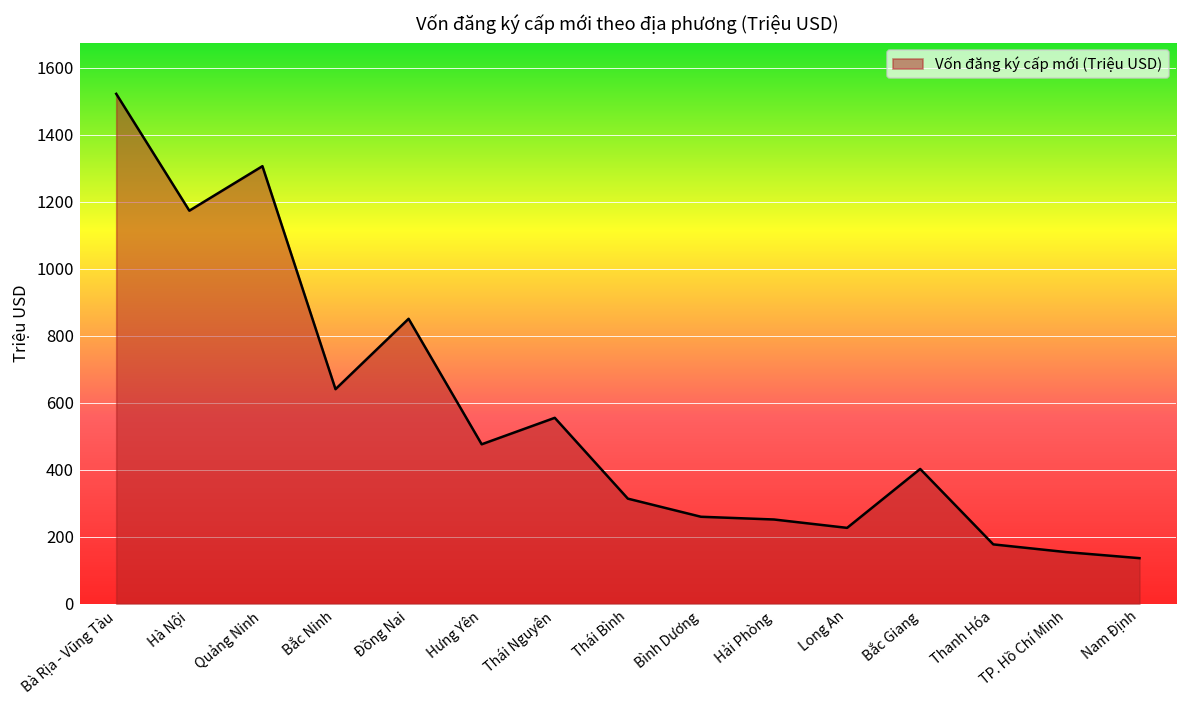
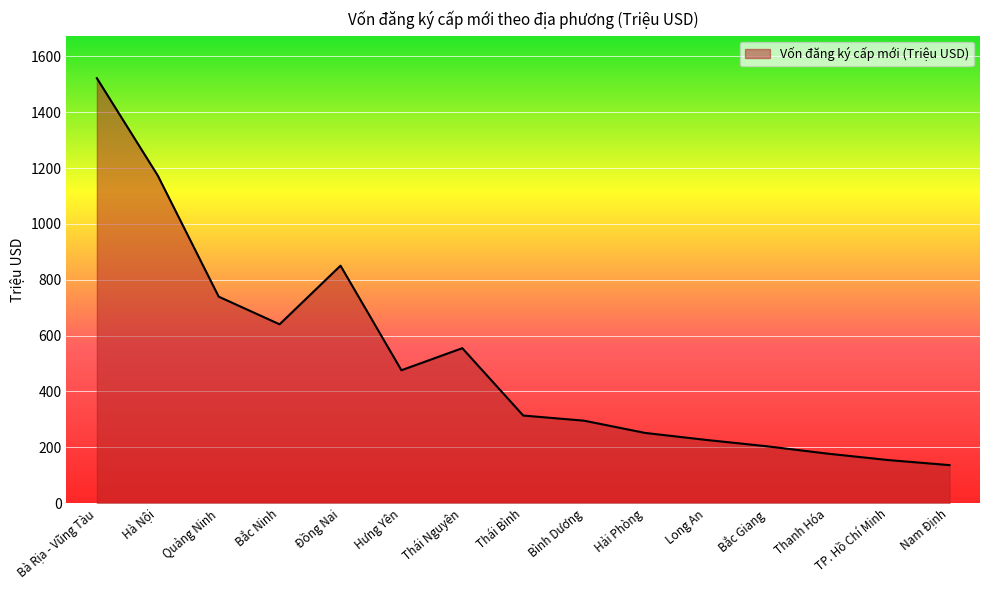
Quảng Ninh: 1310 -> 740
Bình Dương: 260 -> 300
Bắc Giang: 400 -> 200
